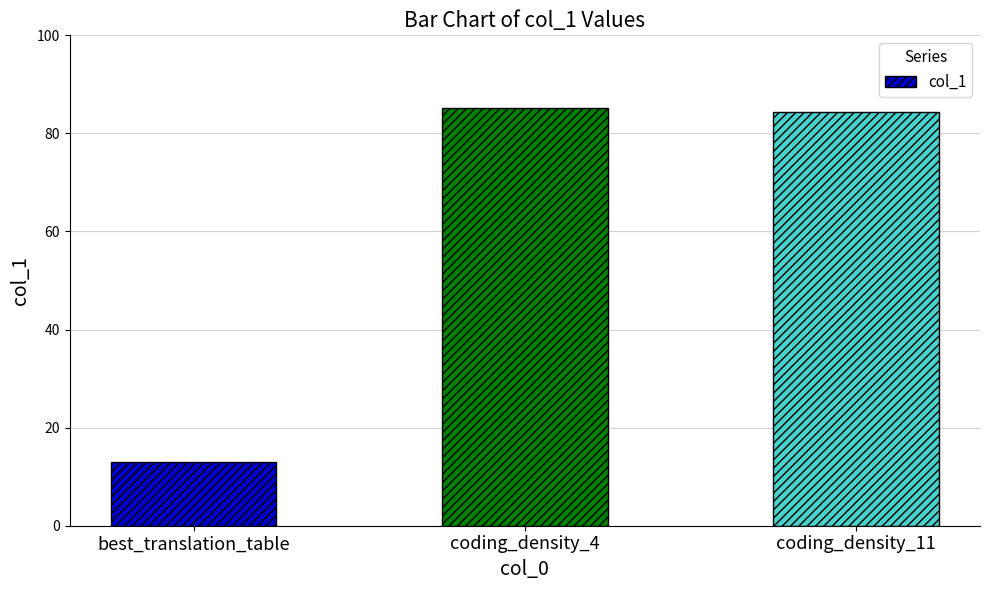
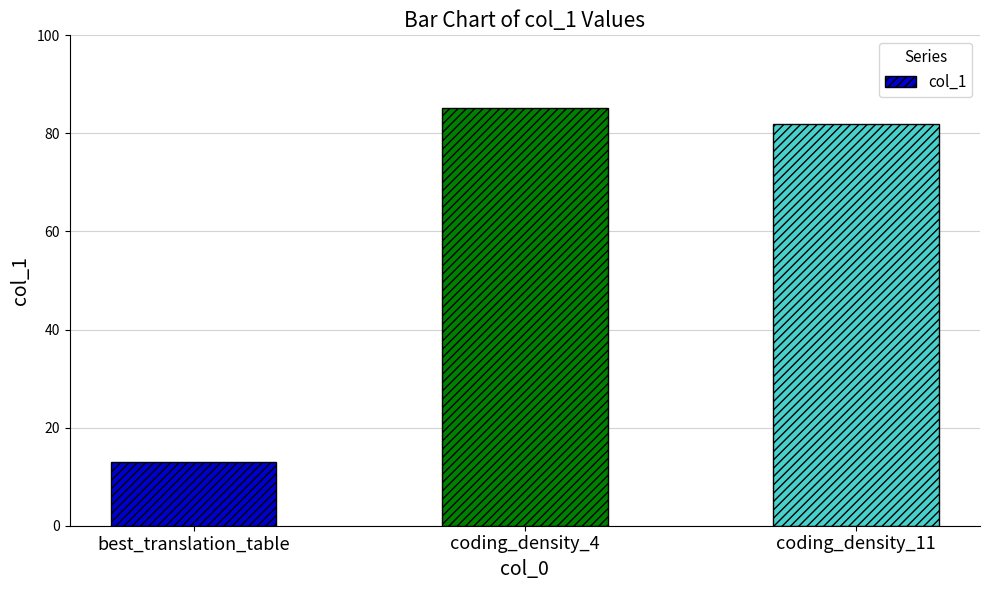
coding_density_11: 84 -> 82
